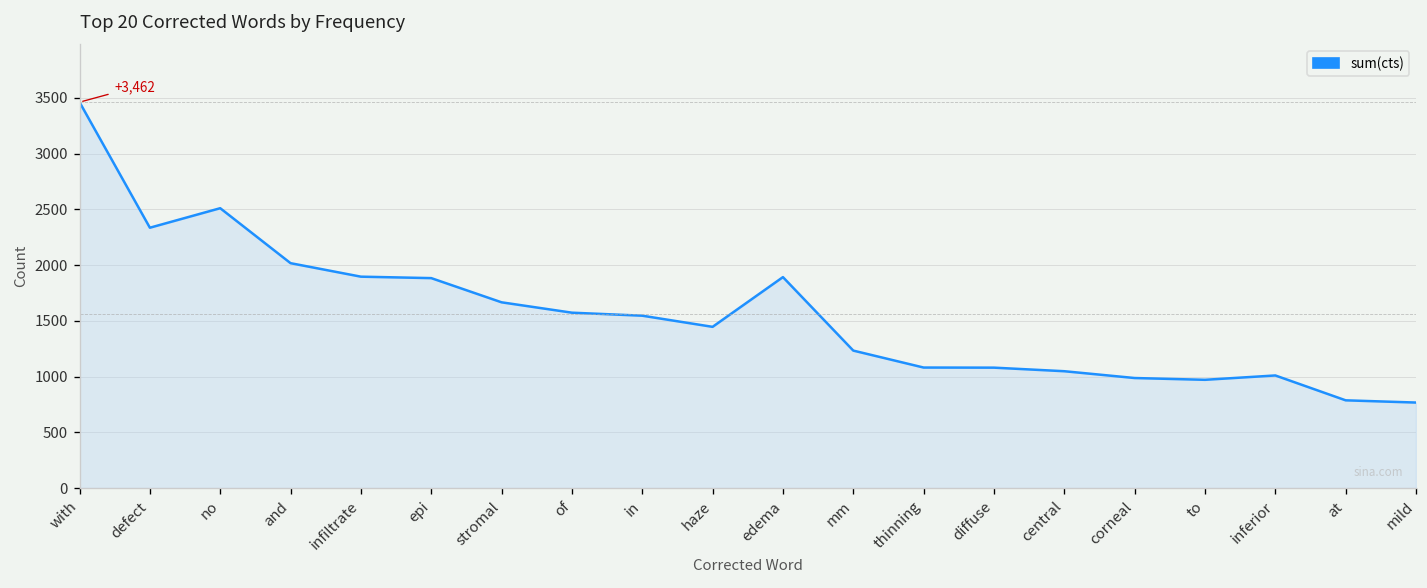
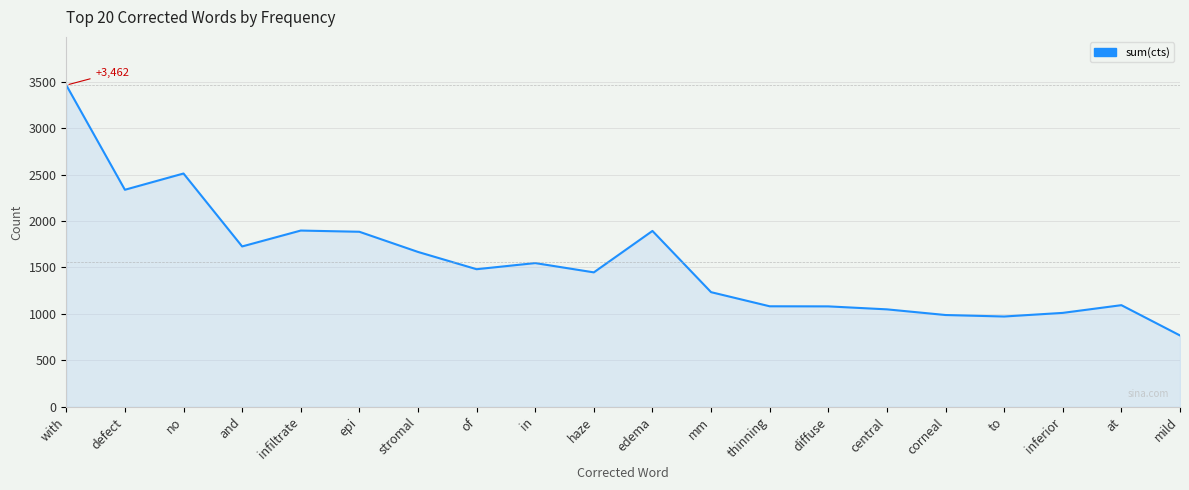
and: 2000 -> 1700
of: 1600 -> 1500
at: 800 -> 1100
